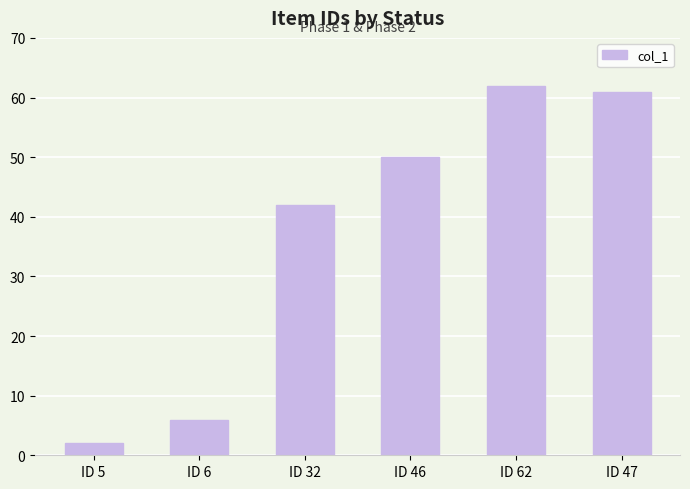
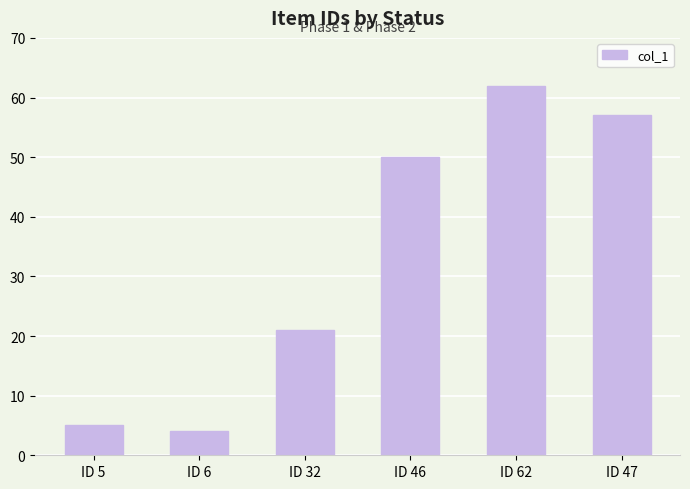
ID 5: 2 -> 5
ID 6: 6 -> 4
ID 32: 42 -> 21
ID 47: 61 -> 57
